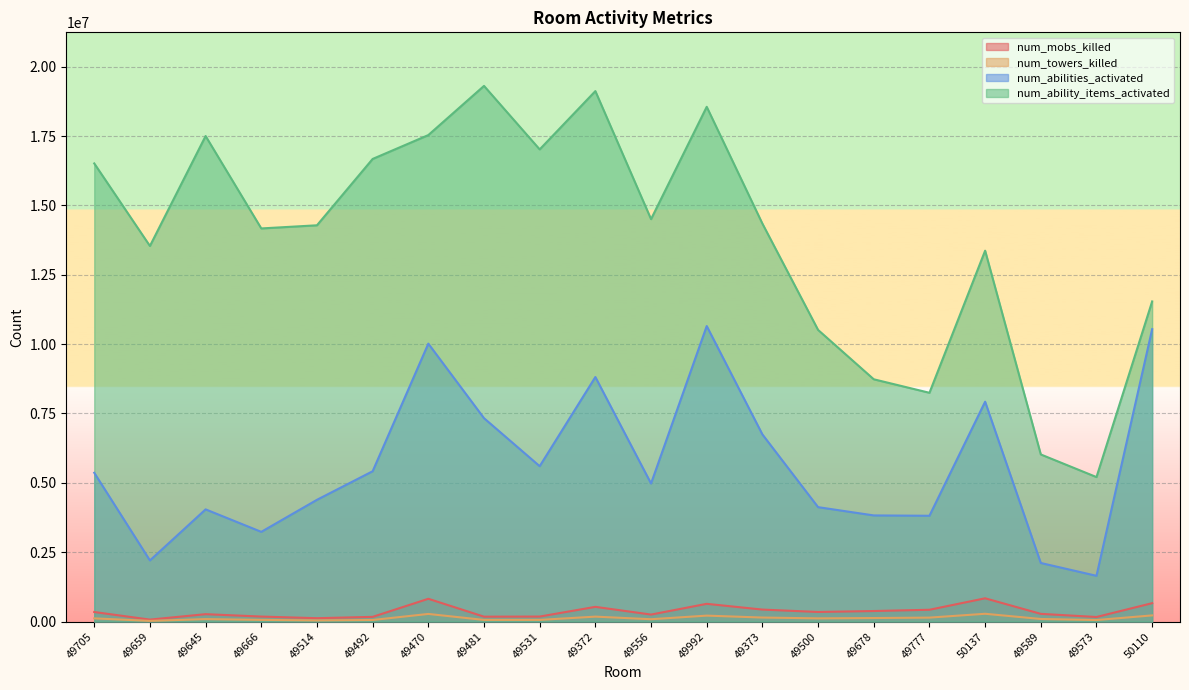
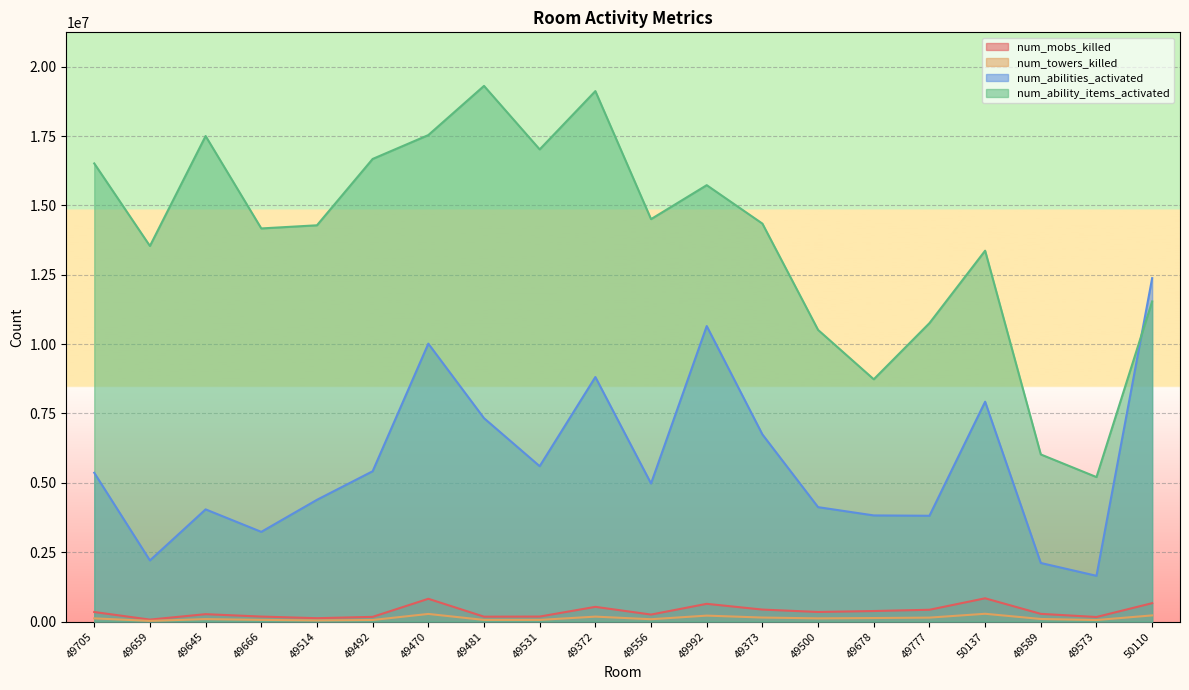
num_ability_items_activated, 49992: 18600000 -> 15700000
num_ability_items_activated, 49777: 8200000 -> 10800000
num_abilities_activated, 50110: 10500000 -> 12400000
